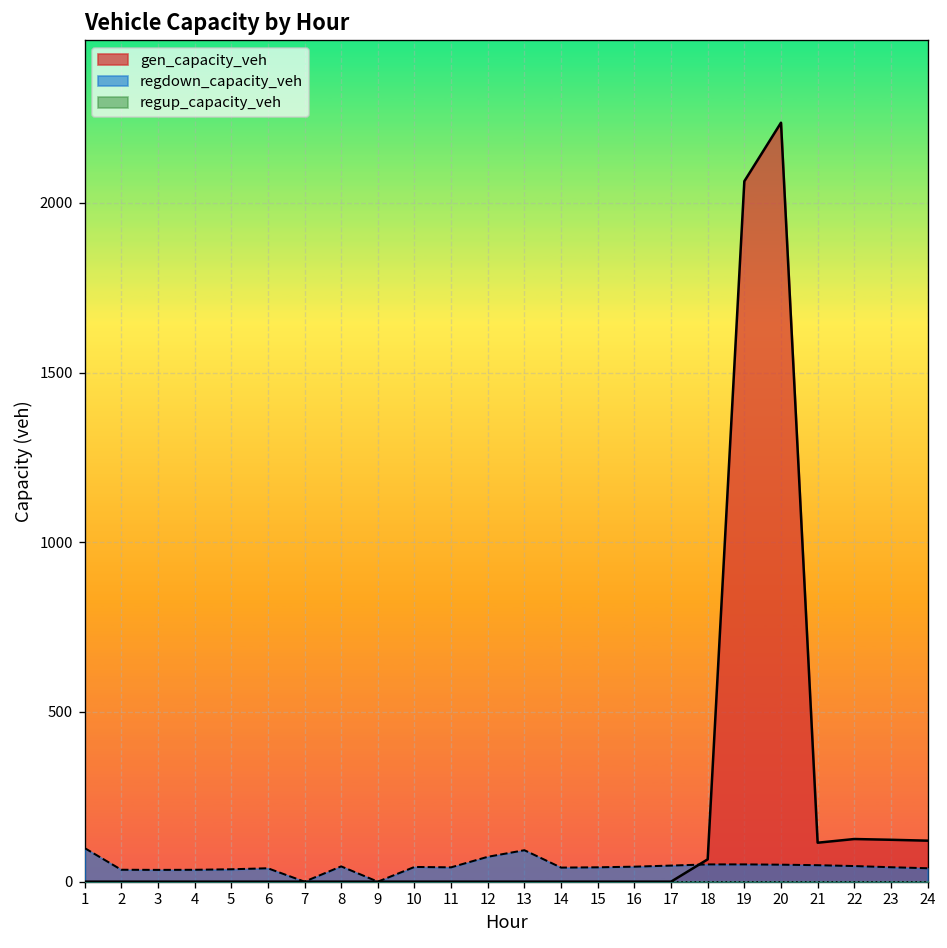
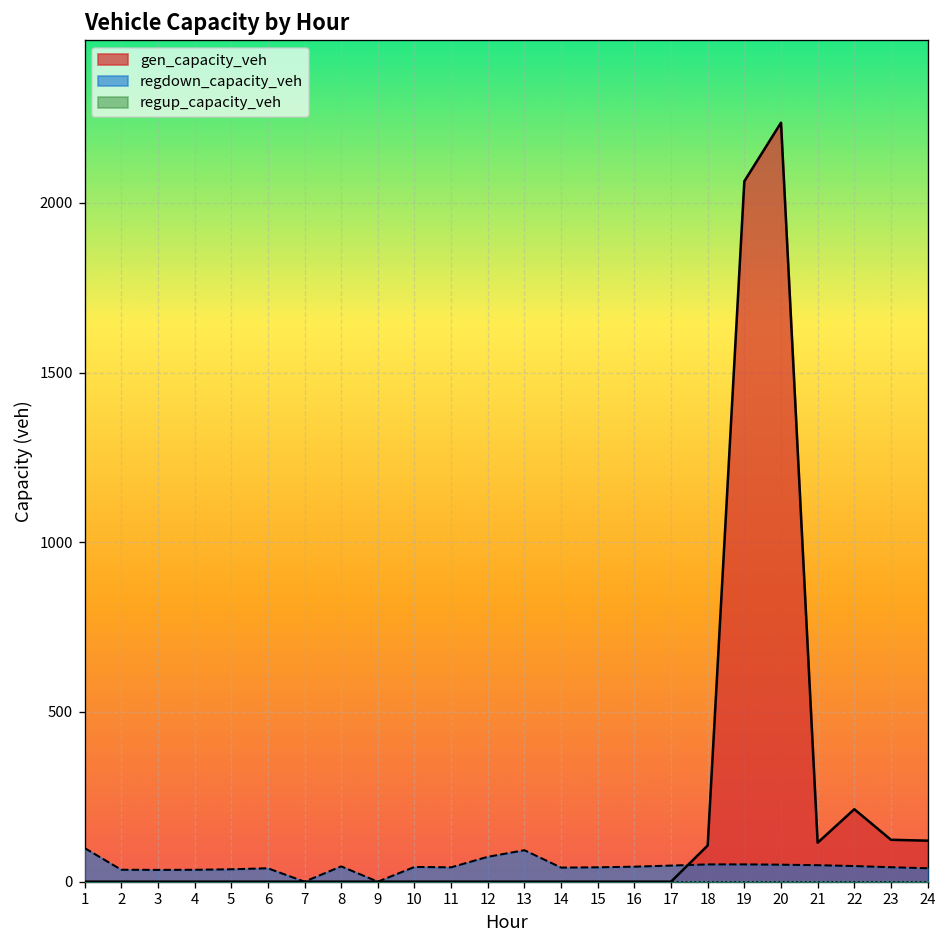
gen_capacity_veh, 18: 70 -> 110
gen_capacity_veh, 22: 130 -> 210
